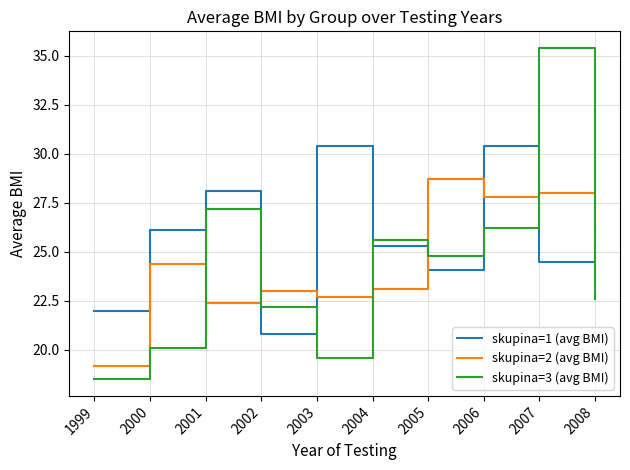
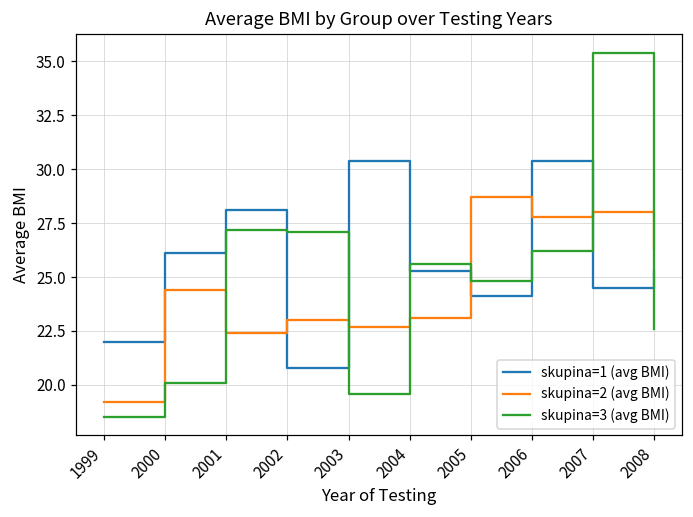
skupina=3 (avg BMI), 2002: 22.2 -> 27.1
